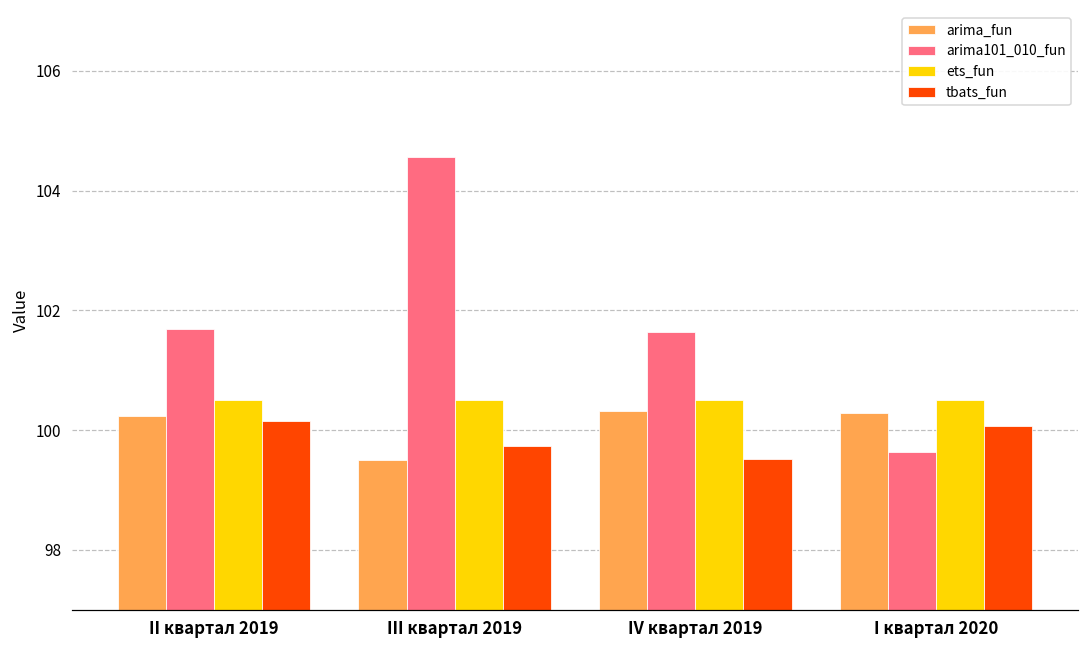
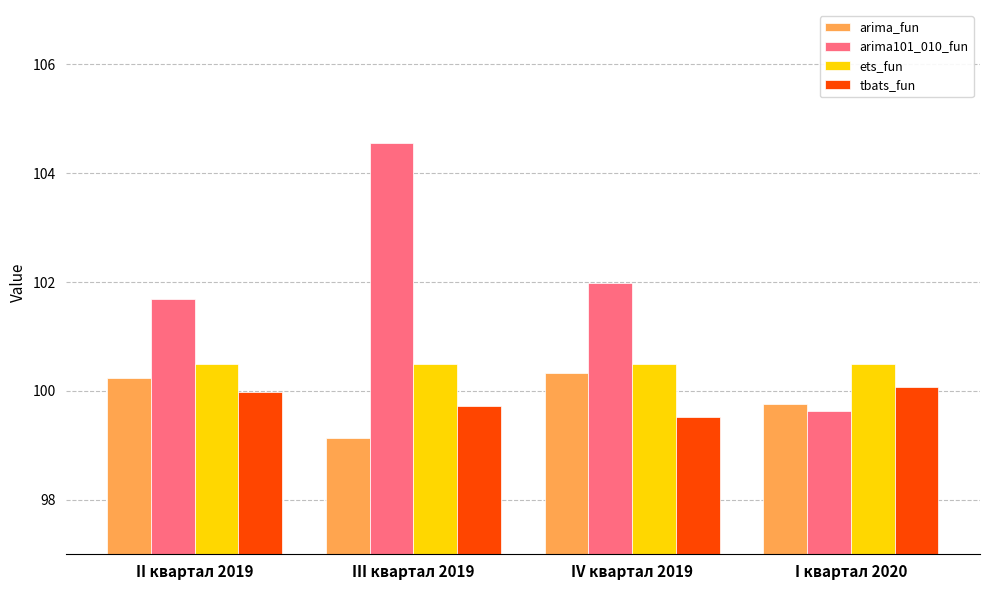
tbats_fun, II квартал 2019: 100.2 -> 100.0
arima_fun, III квартал 2019: 99.5 -> 99.1
arima101_010_fun, IV квартал 2019: 101.6 -> 102.0
arima_fun, I квартал 2020: 100.3 -> 99.8
